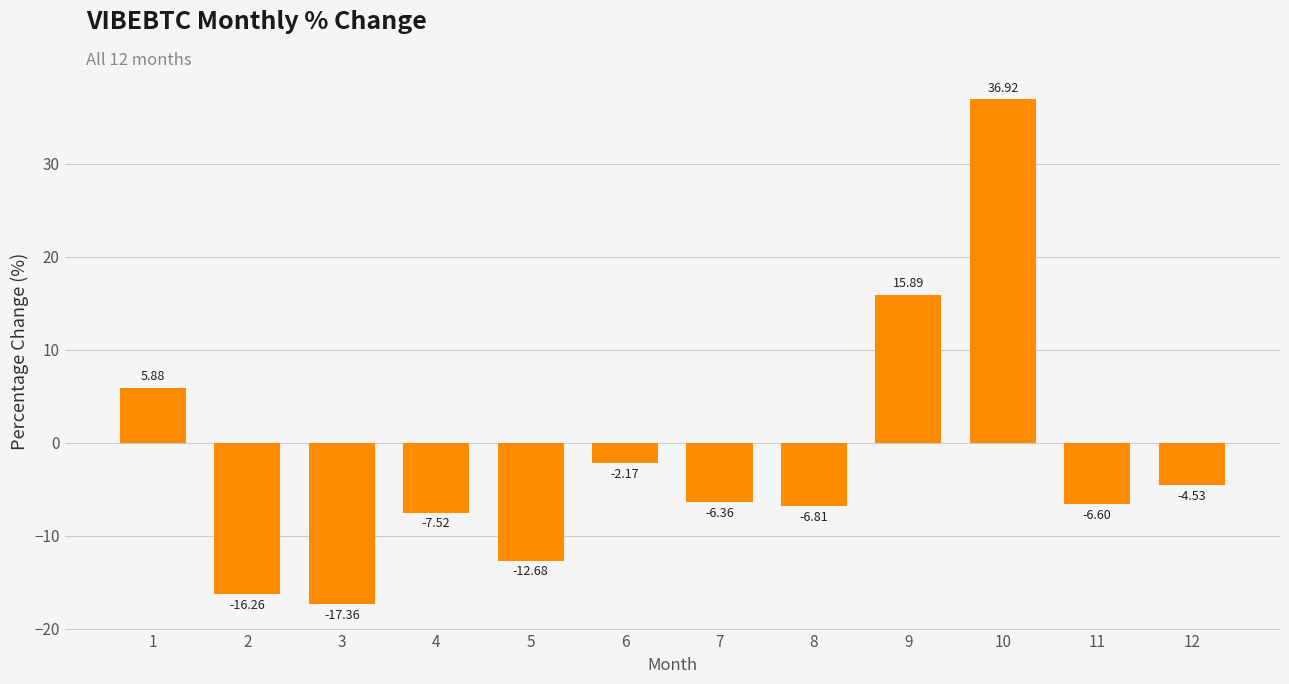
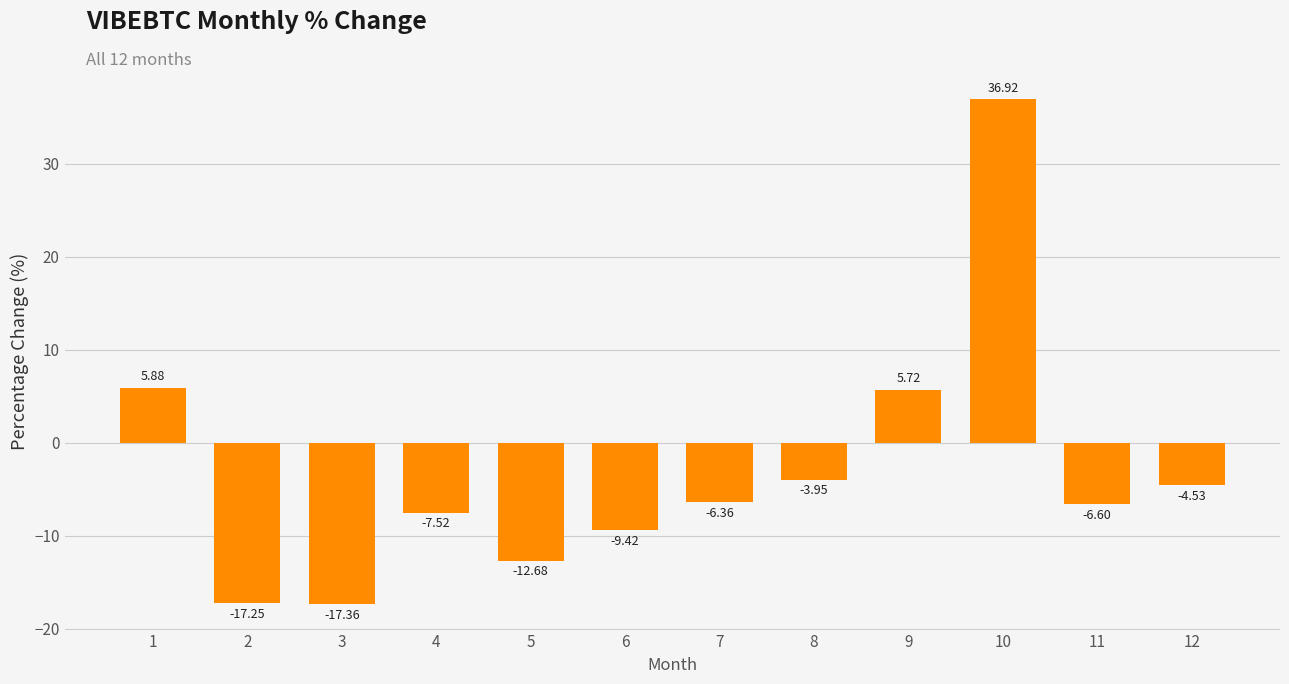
2: -16.26 -> -17.25
6: -2.17 -> -9.42
8: -6.81 -> -3.95
9: 15.89 -> 5.72
